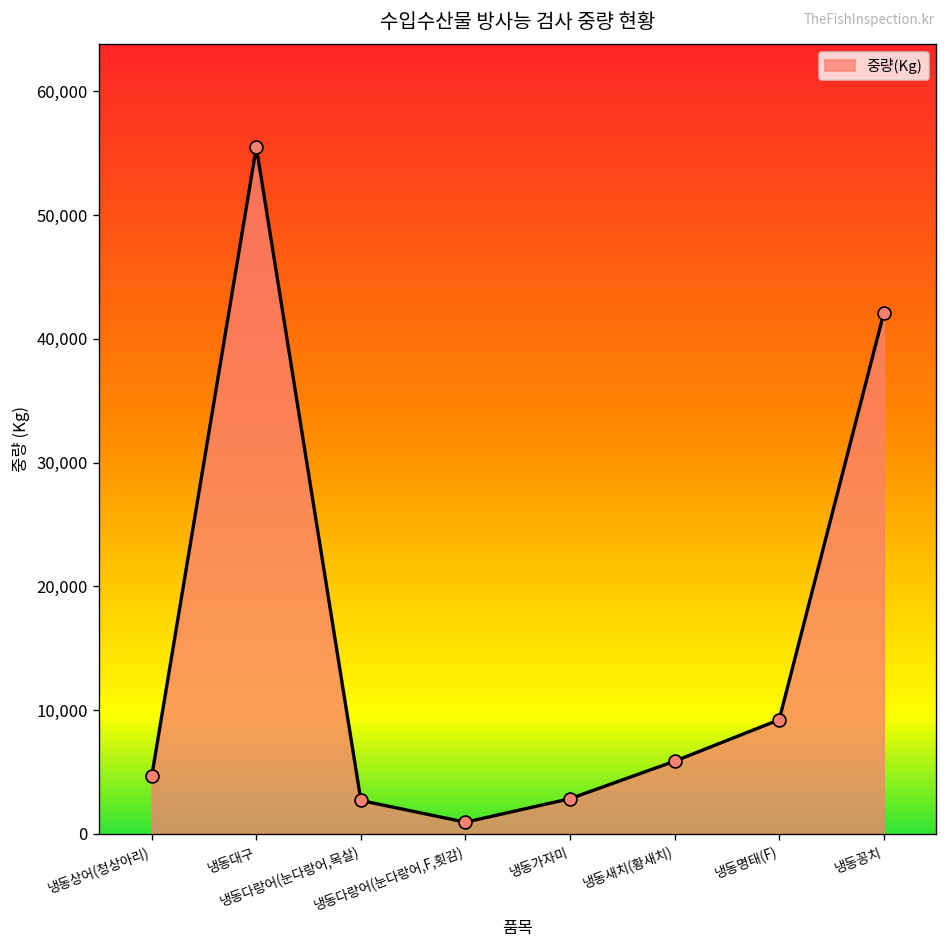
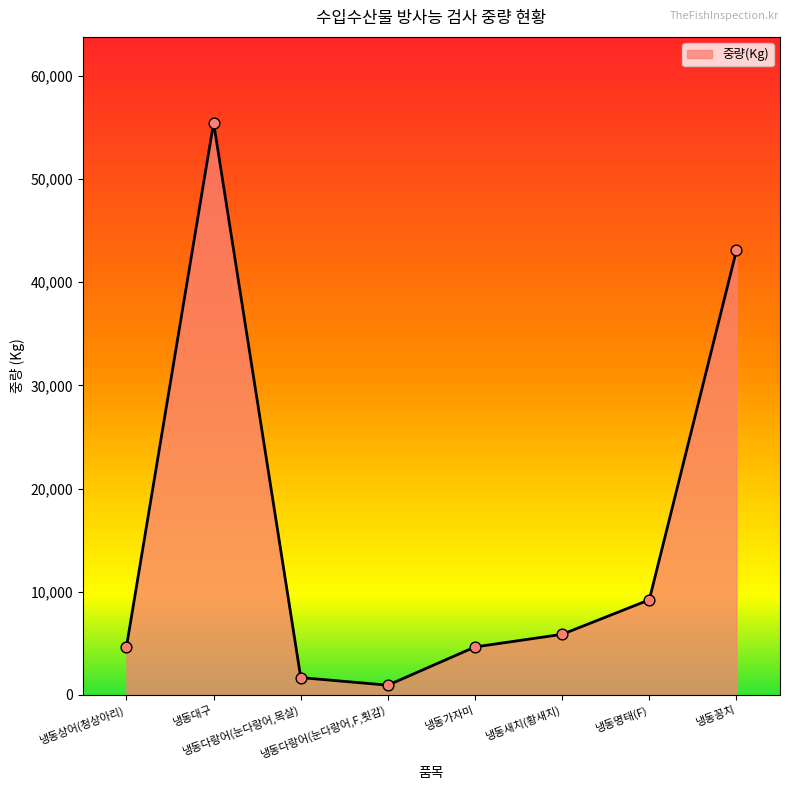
냉동다랑어(눈다랑어,목살): 2,700 -> 1,700
냉동가자미: 2,800 -> 4,600
냉동꽁치: 42,100 -> 43,100
